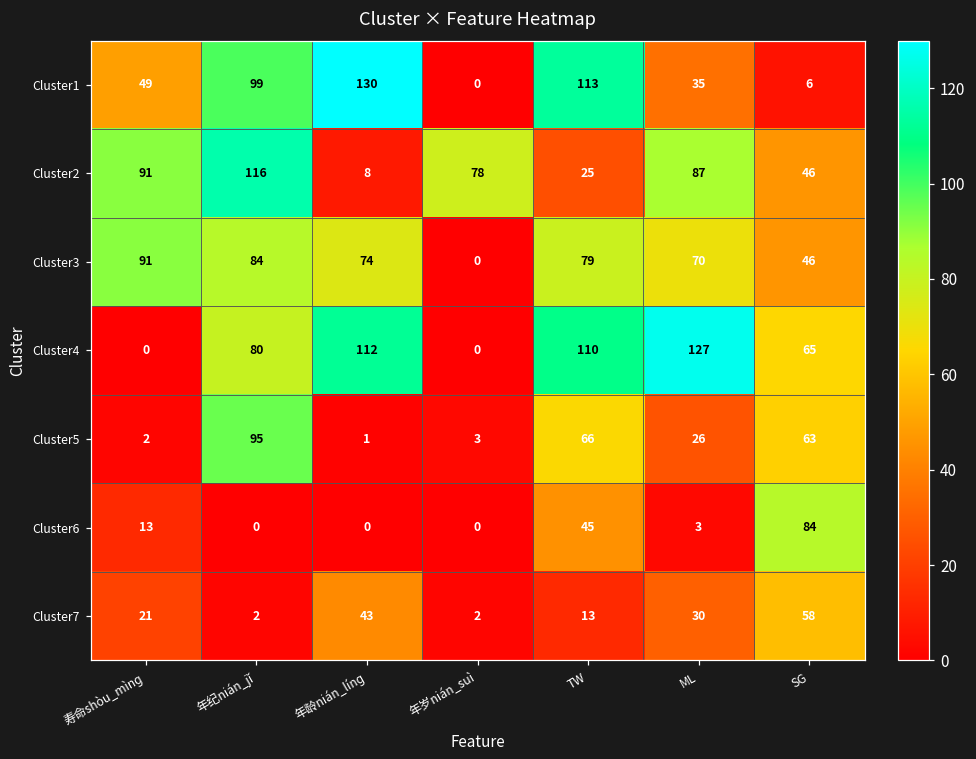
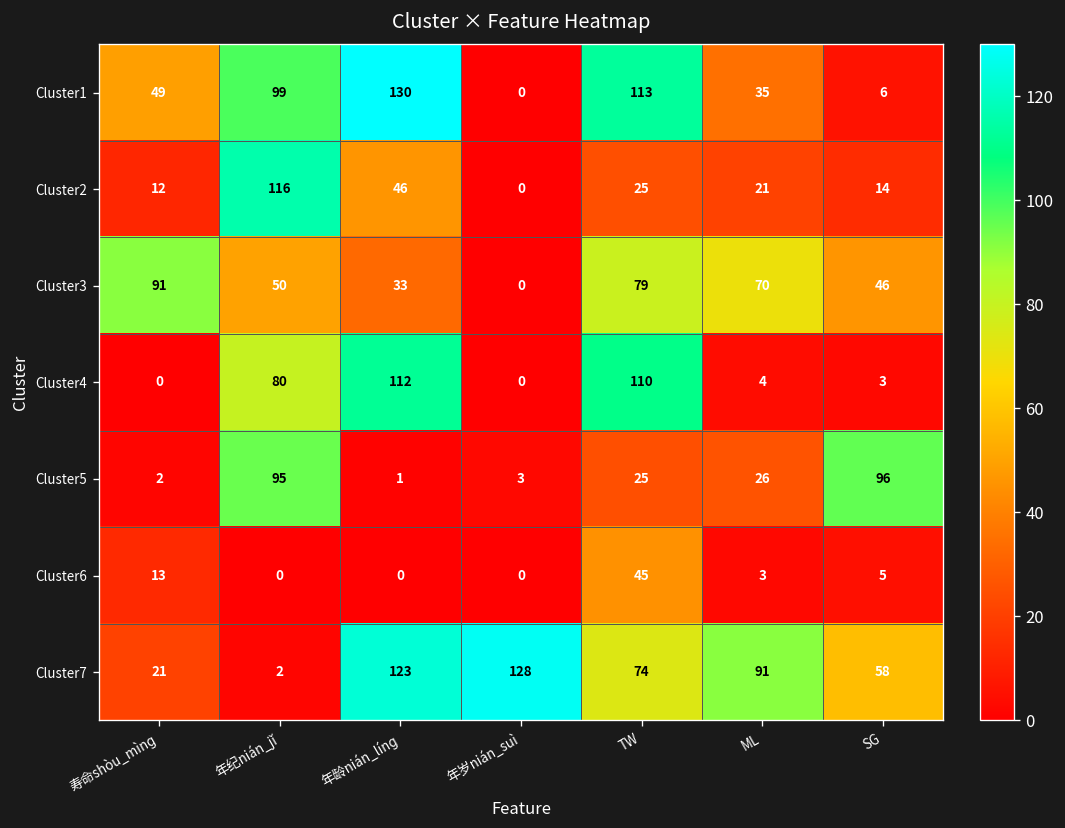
Cluster2, 寿命shòu_mìnɡ: 91 -> 12
Cluster2, 年龄nián_línɡ: 8 -> 46
Cluster2, 年岁nián_suì: 78 -> 0
Cluster2, ML: 87 -> 21
Cluster2, SG: 46 -> 14
Cluster3, 年纪nián_jǐ: 84 -> 50
Cluster3, 年龄nián_línɡ: 74 -> 33
Cluster4, ML: 127 -> 4
Cluster4, SG: 65 -> 3
Cluster5, TW: 66 -> 25
Cluster5, SG: 63 -> 96
Cluster6, SG: 84 -> 5
Cluster7, 年龄nián_línɡ: 43 -> 123
Cluster7, 年岁nián_suì: 2 -> 128
Cluster7, TW: 13 -> 74
Cluster7, ML: 30 -> 91
